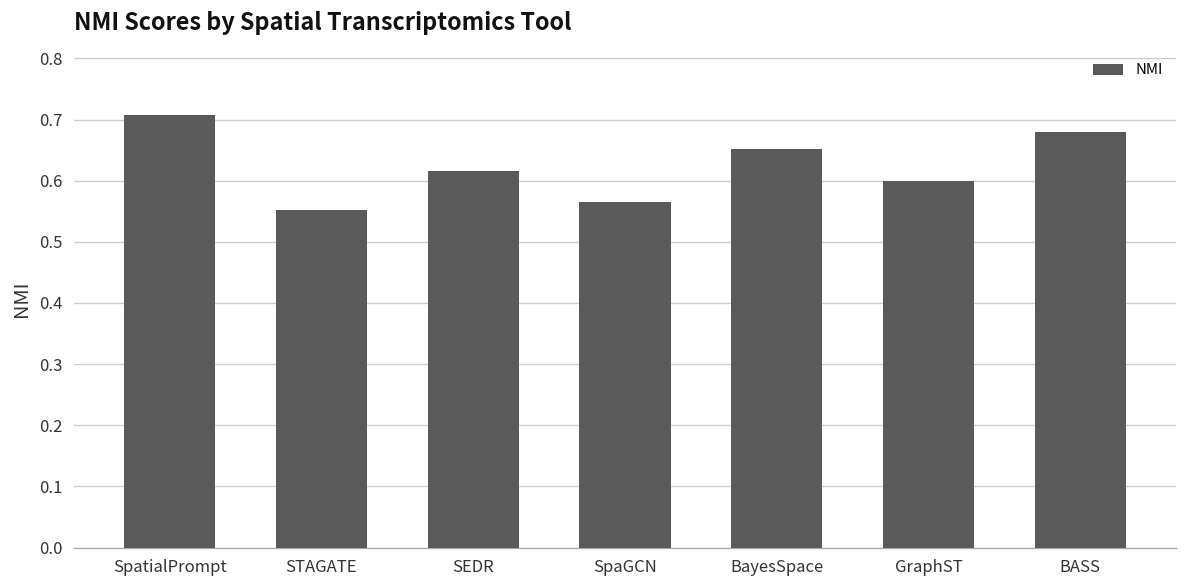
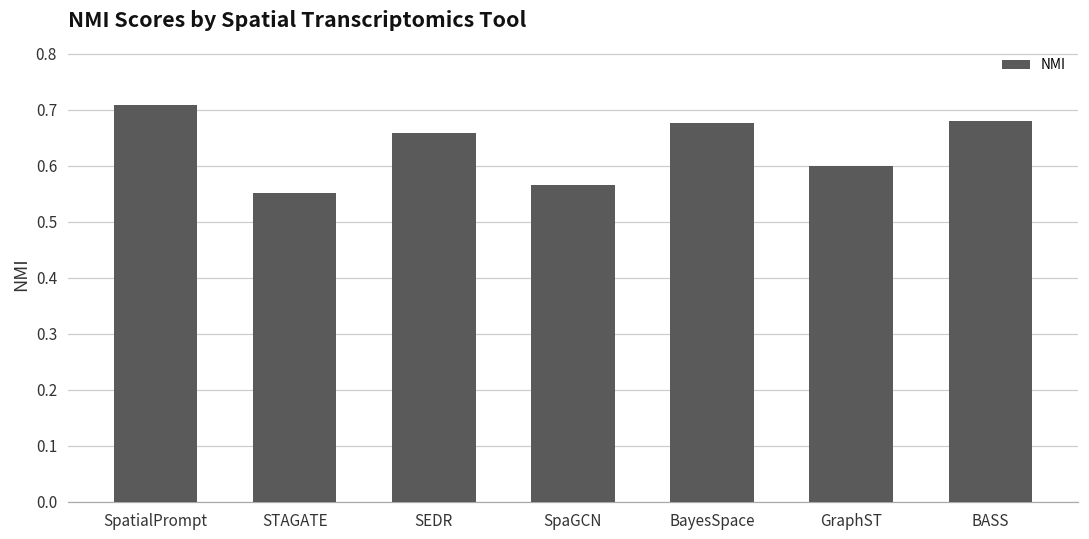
SEDR: 0.62 -> 0.66
BayesSpace: 0.65 -> 0.68
